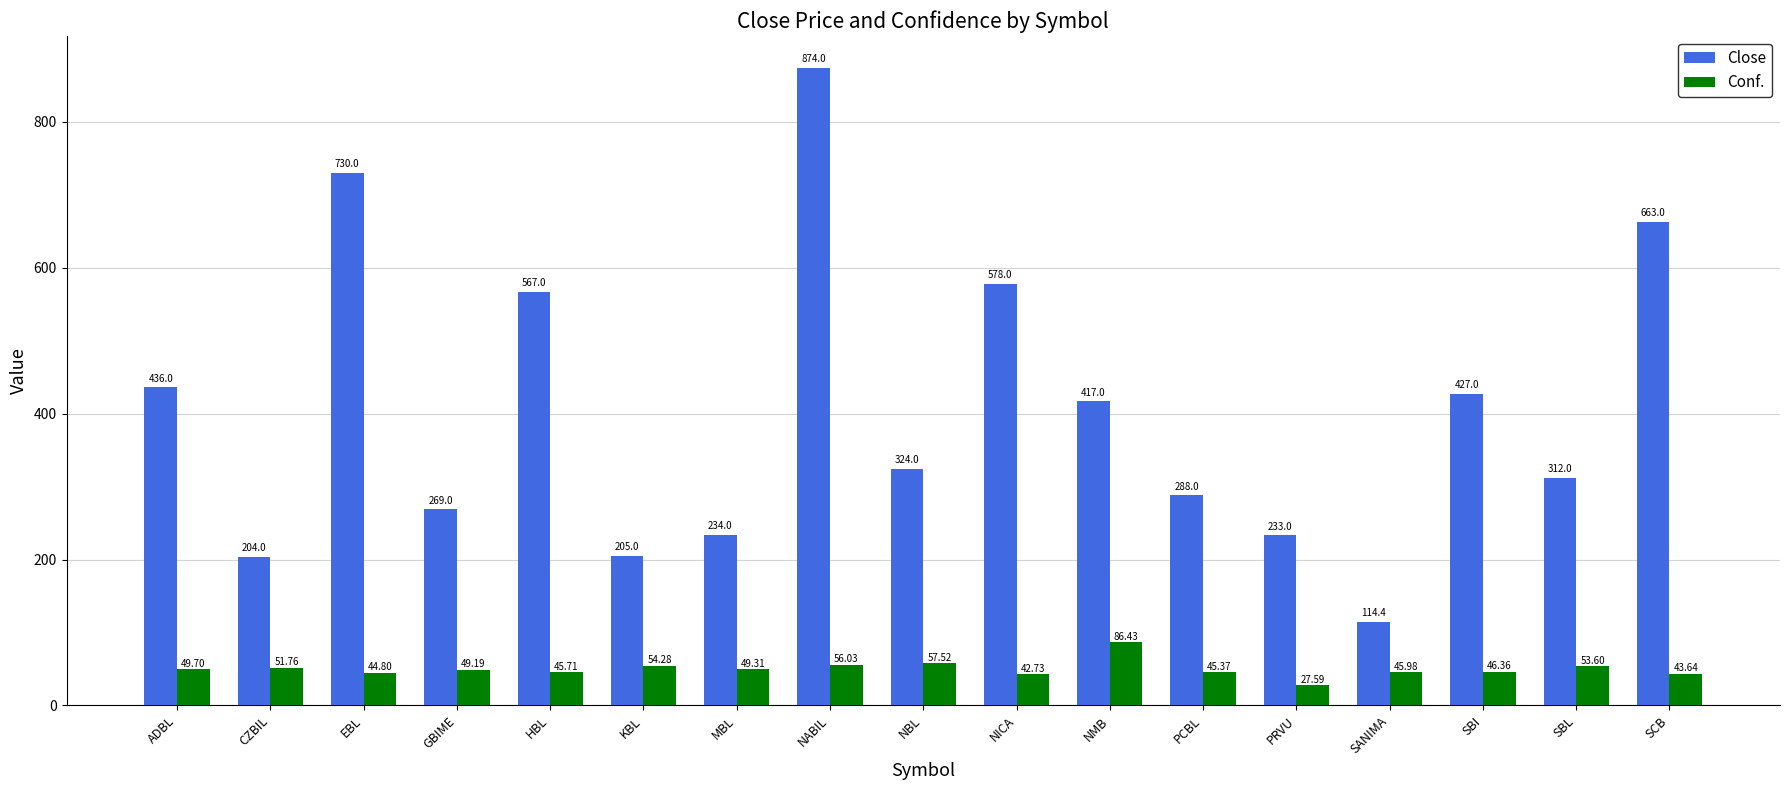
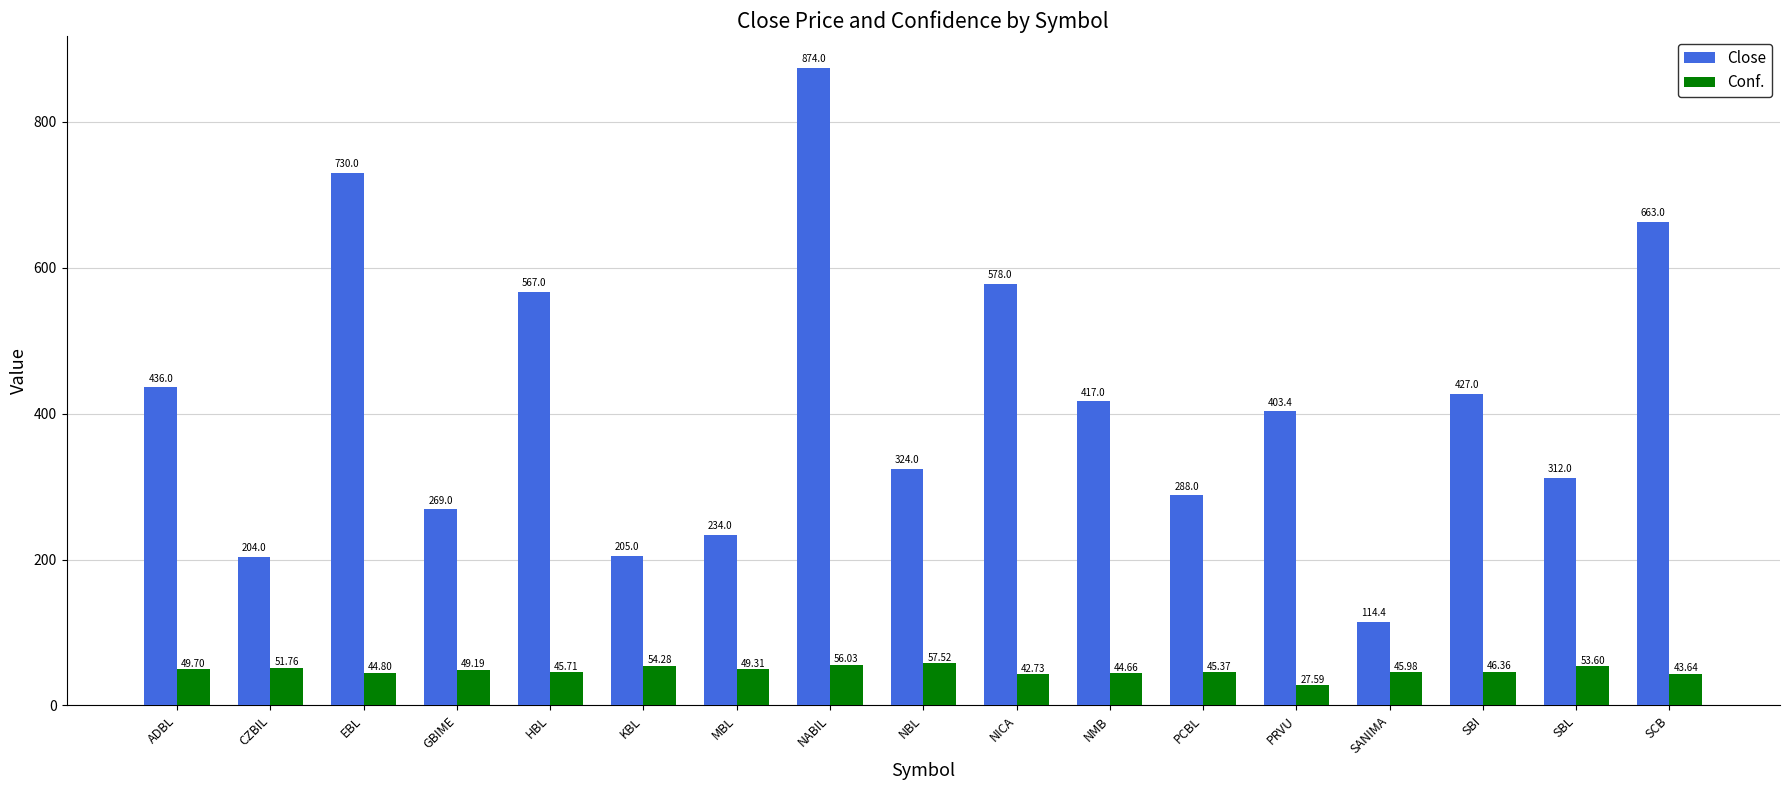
Conf., NMB: 86.43 -> 44.66
Close, PRVU: 233.0 -> 403.4
